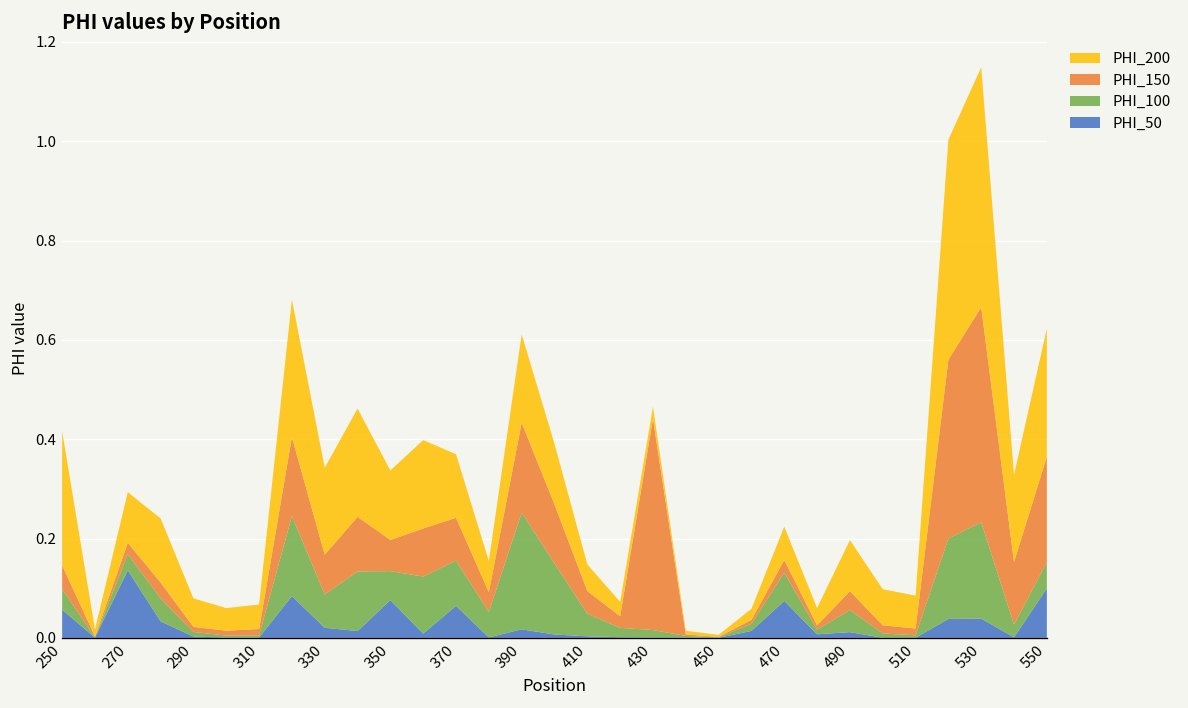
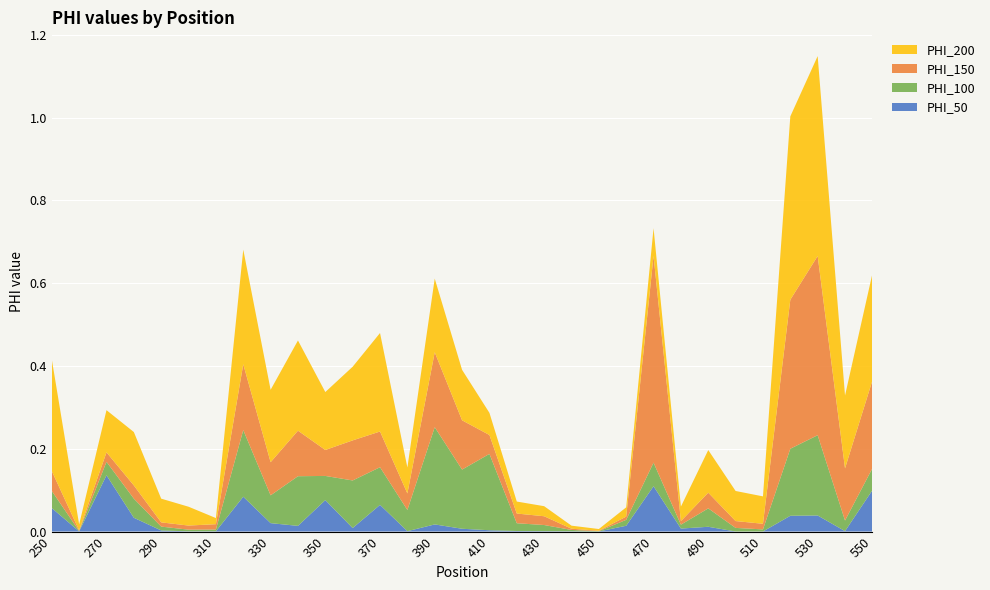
PHI_200, 310: 0.05 -> 0.01
PHI_200, 370: 0.13 -> 0.24
PHI_100, 410: 0.05 -> 0.18
PHI_150, 430: 0.43 -> 0.02
PHI_50, 470: 0.07 -> 0.11
PHI_150, 470: 0.03 -> 0.50
